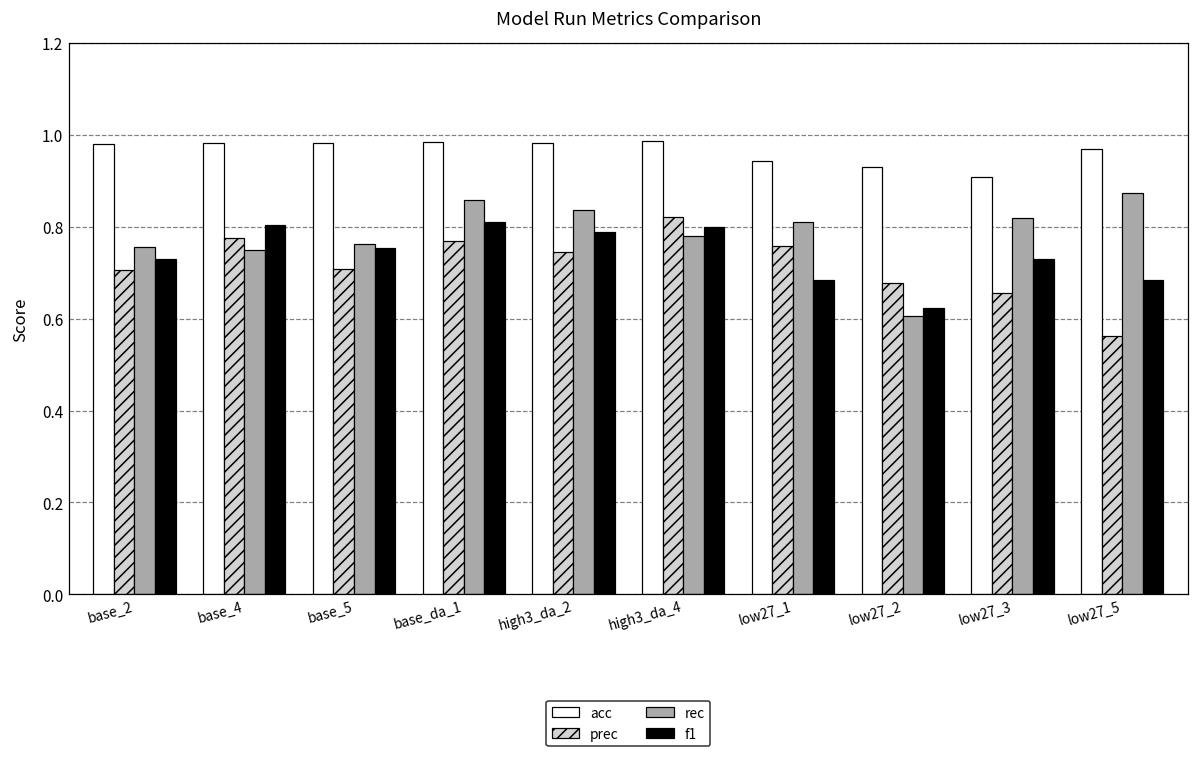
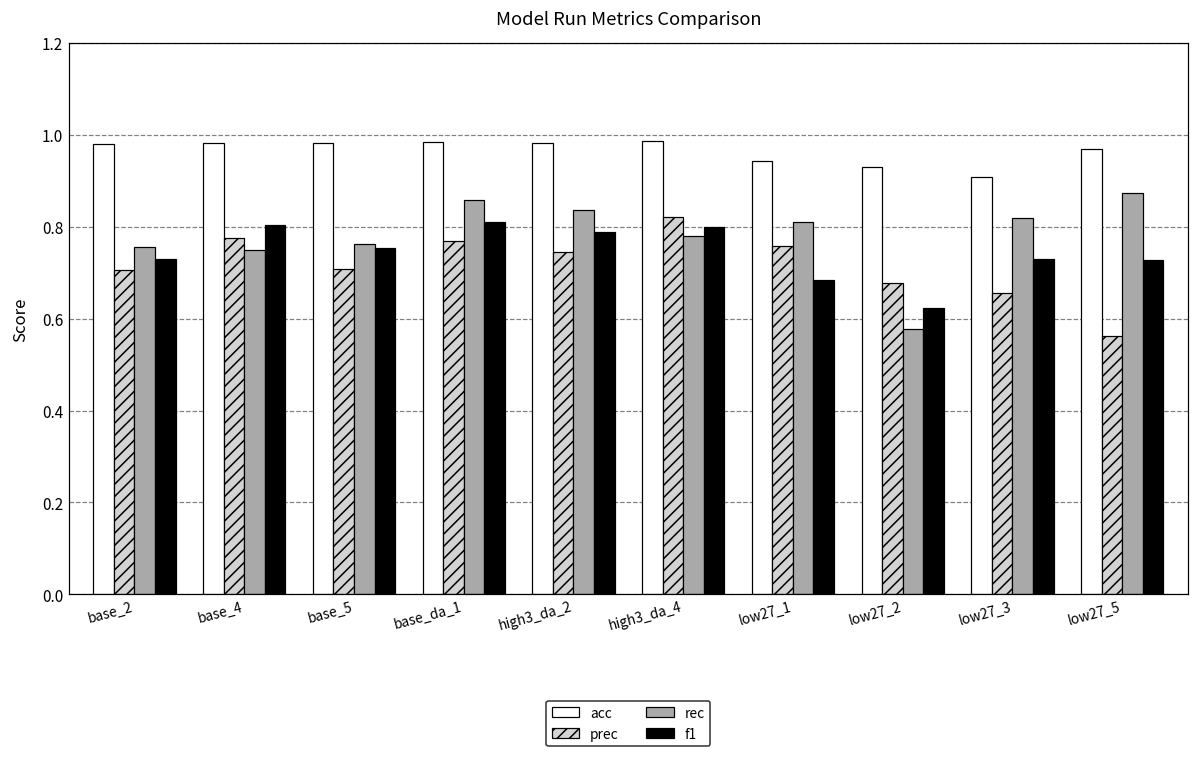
rec, low27_2: 0.61 -> 0.58
f1, low27_5: 0.68 -> 0.73
